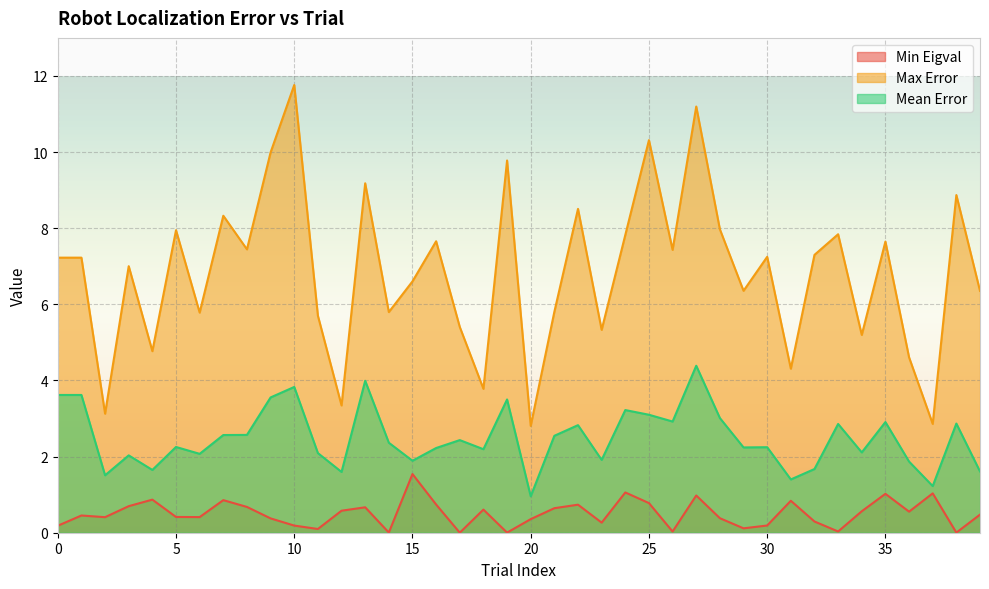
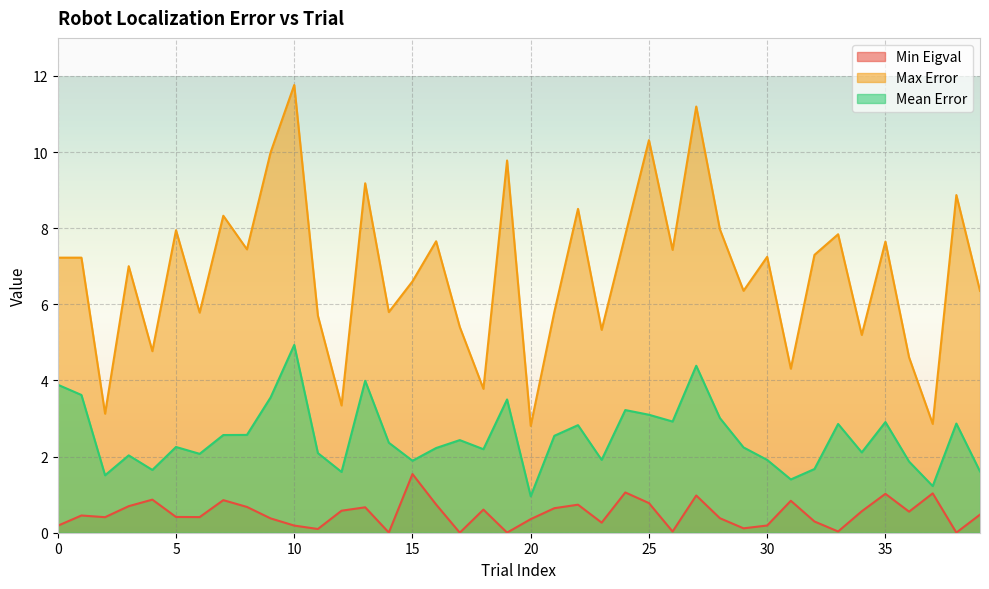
Mean Error, 0: 3.6 -> 3.9
Mean Error, 10: 3.8 -> 4.9
Mean Error, 30: 2.2 -> 1.9
